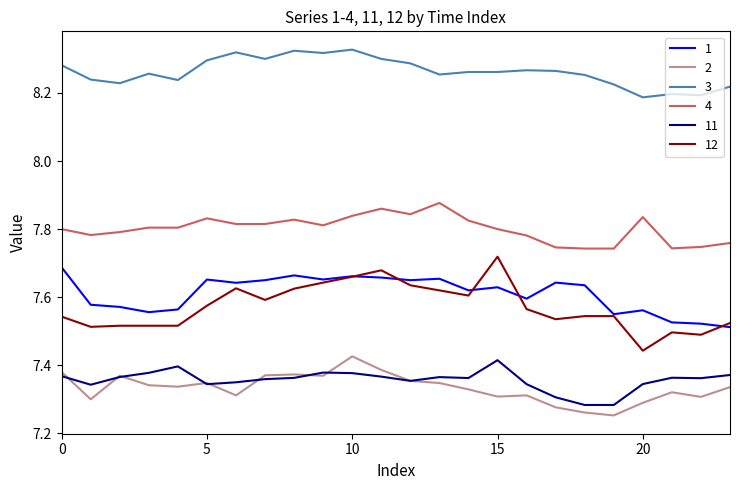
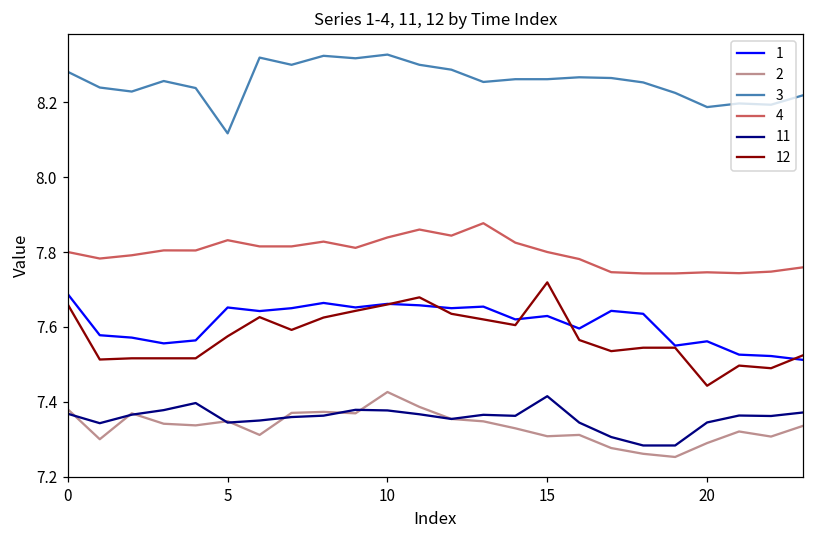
12, 0: 7.54 -> 7.66
3, 5: 8.30 -> 8.12
4, 20: 7.84 -> 7.75
